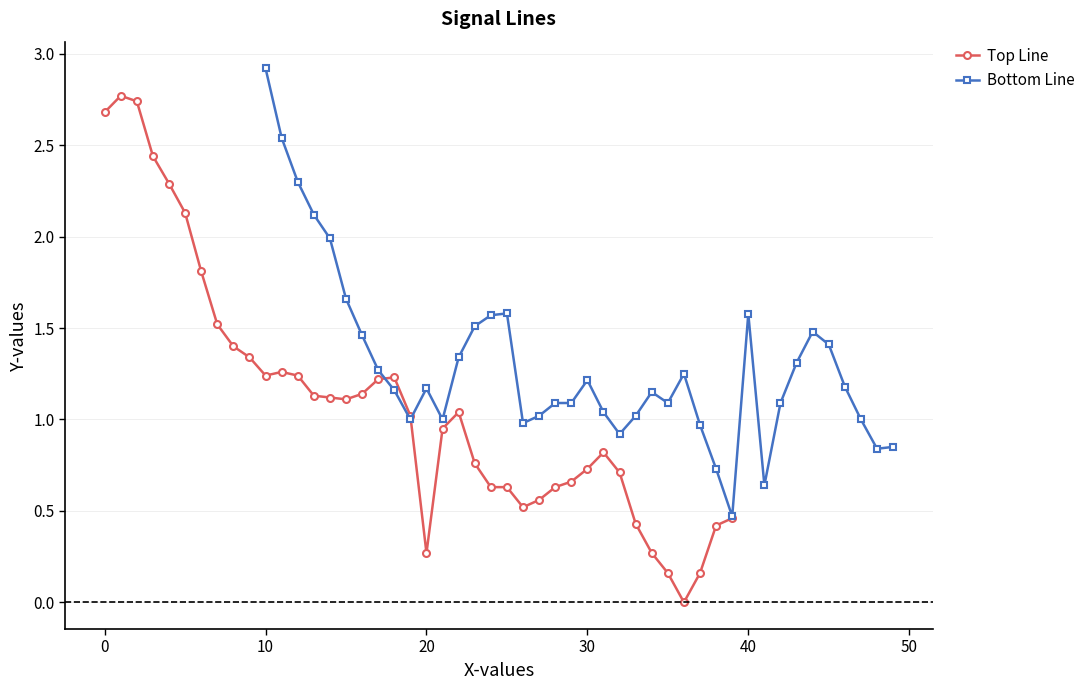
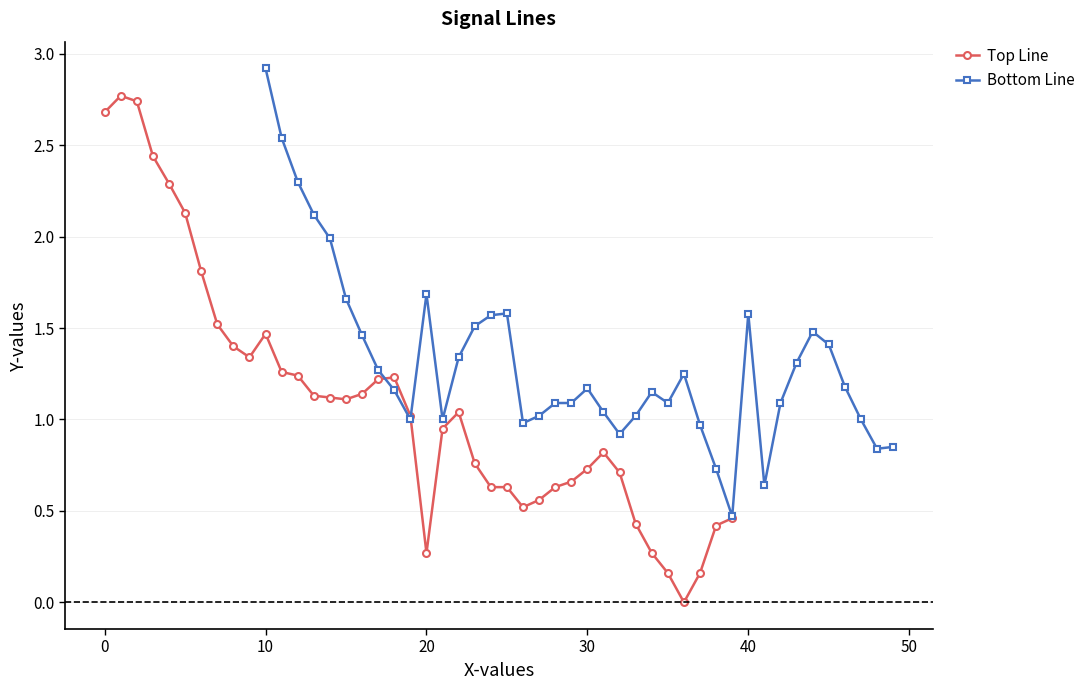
Top Line, 10: 1.24 -> 1.47
Bottom Line, 20: 1.17 -> 1.69
Bottom Line, 30: 1.22 -> 1.17
